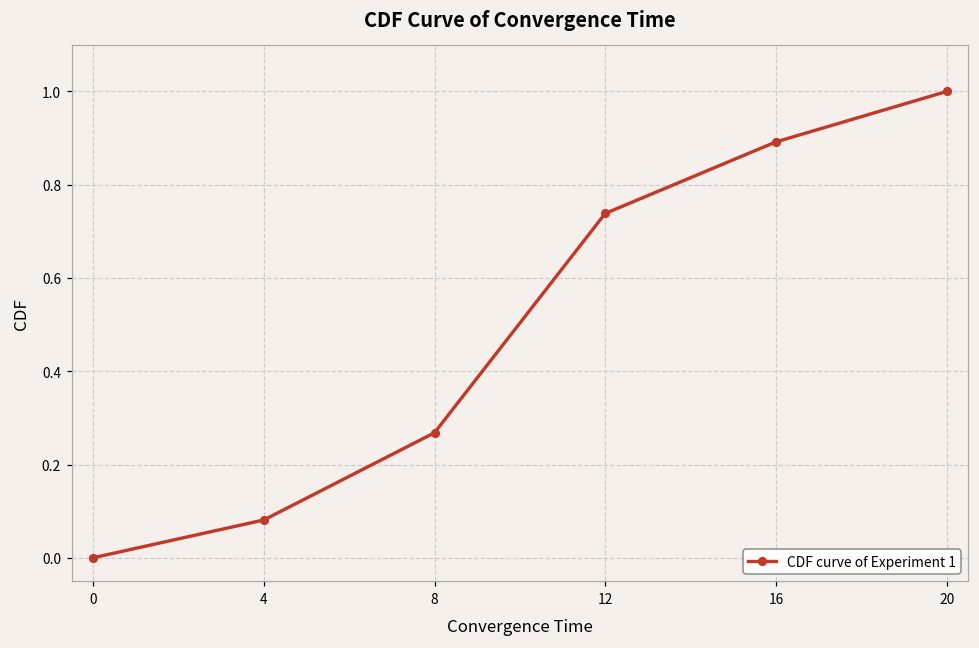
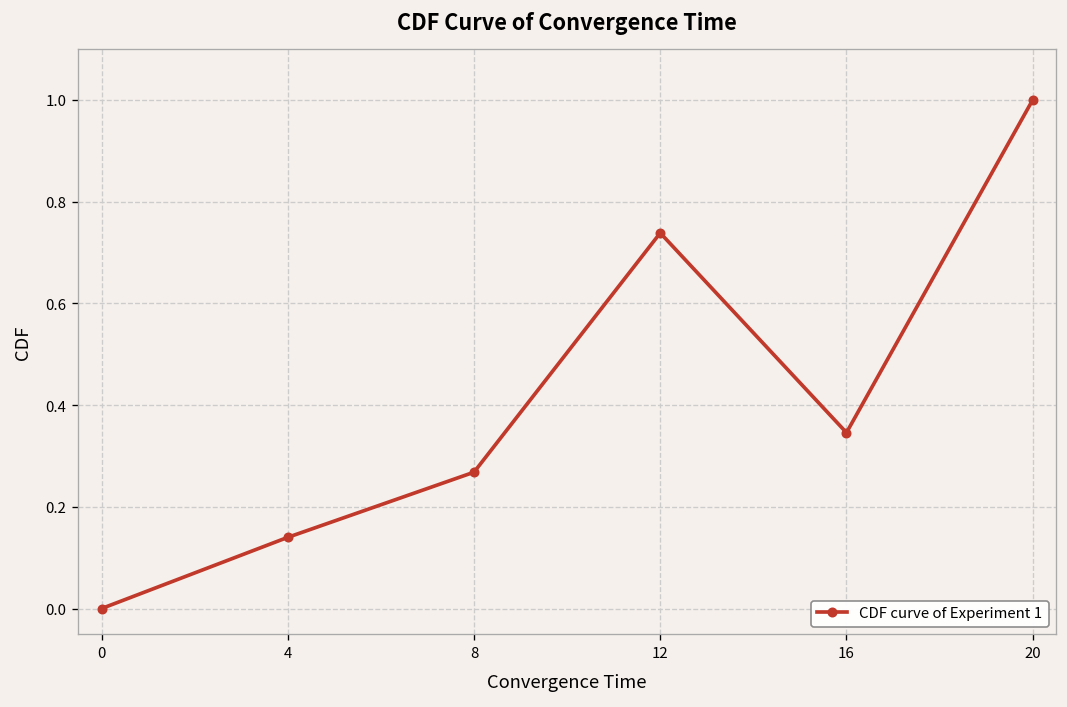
4: 0.08 -> 0.14
16: 0.89 -> 0.35
